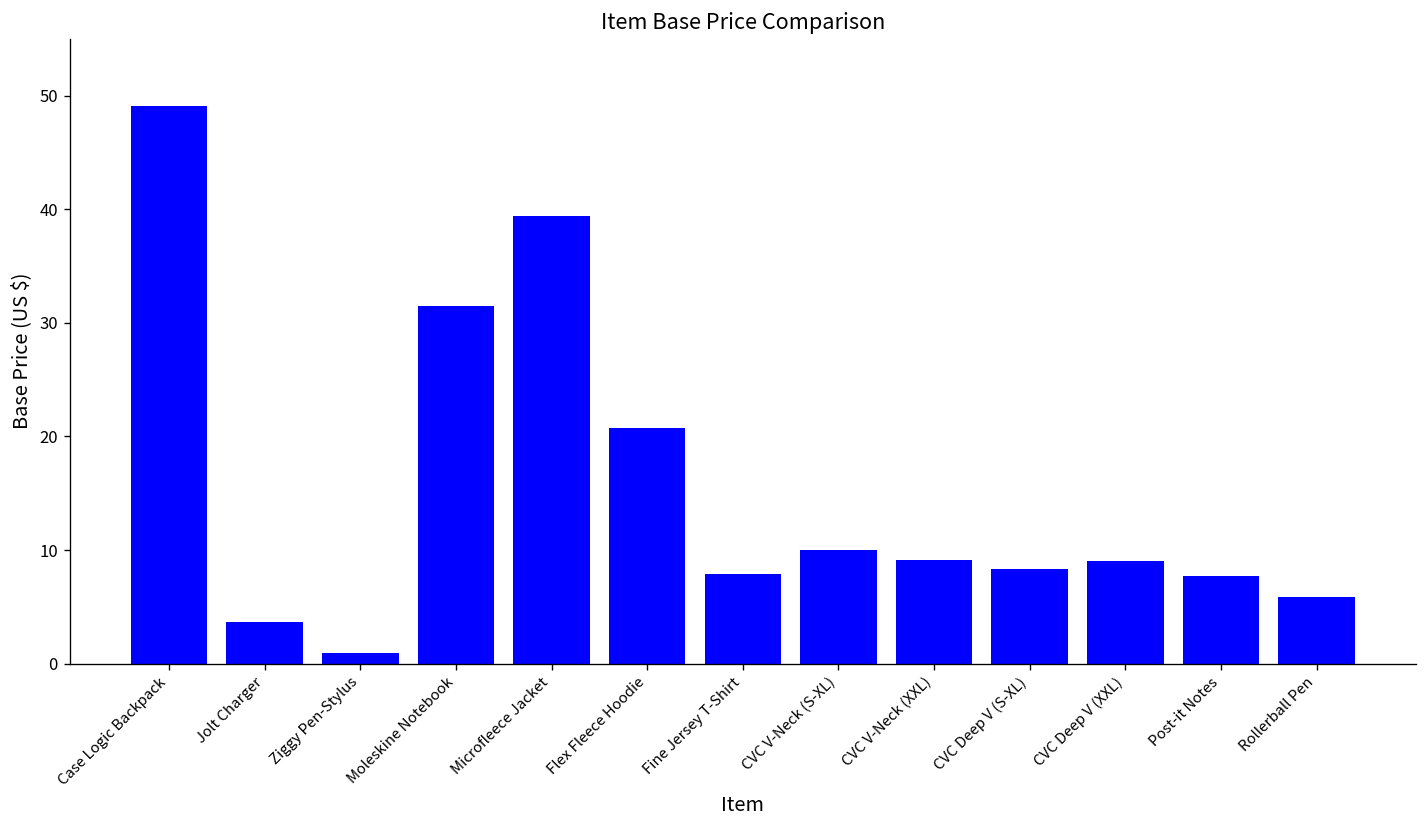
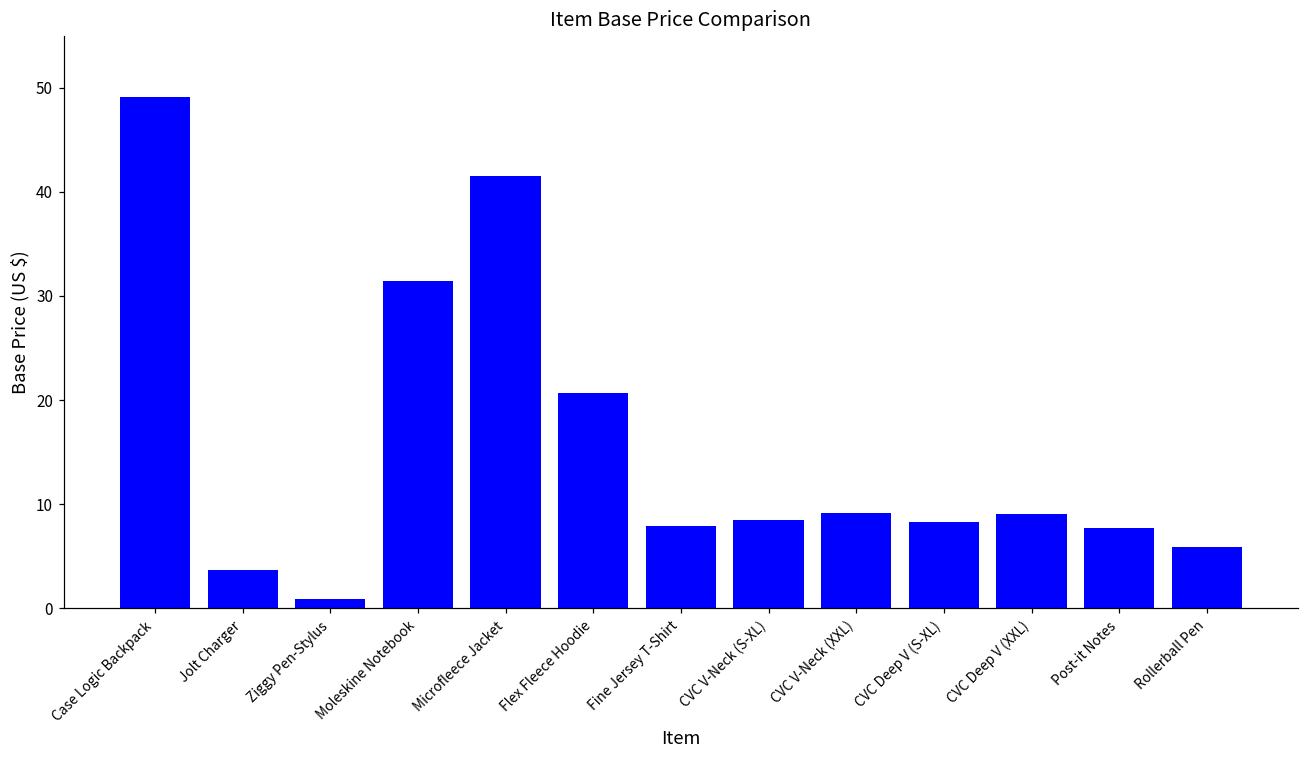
Microfleece Jacket: 39 -> 42
CVC V-Neck (S-XL): 10 -> 8
